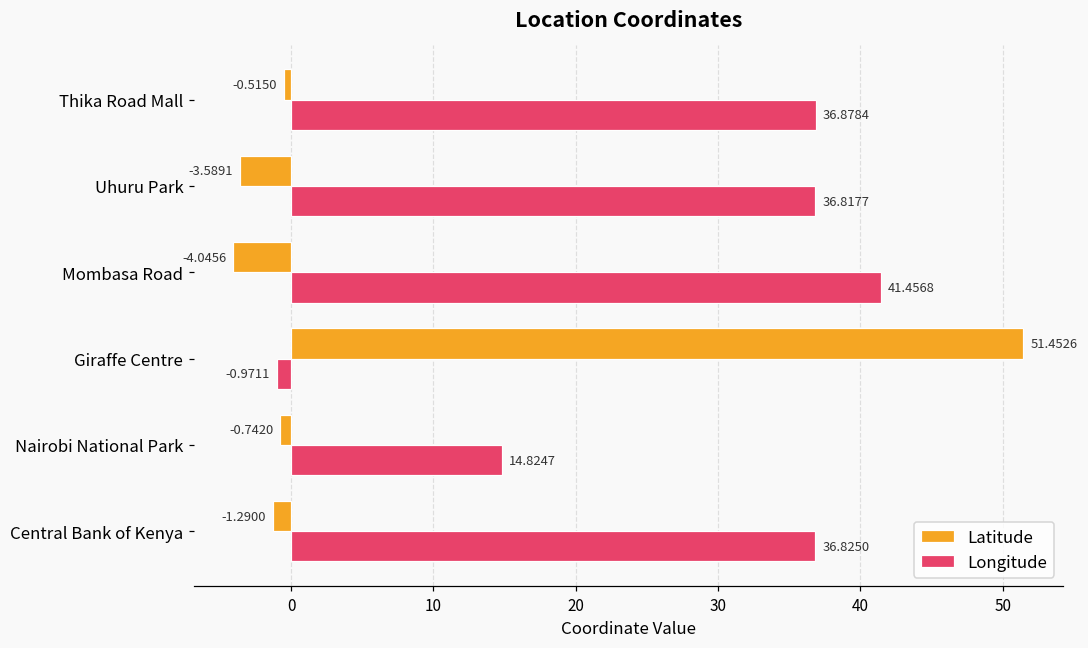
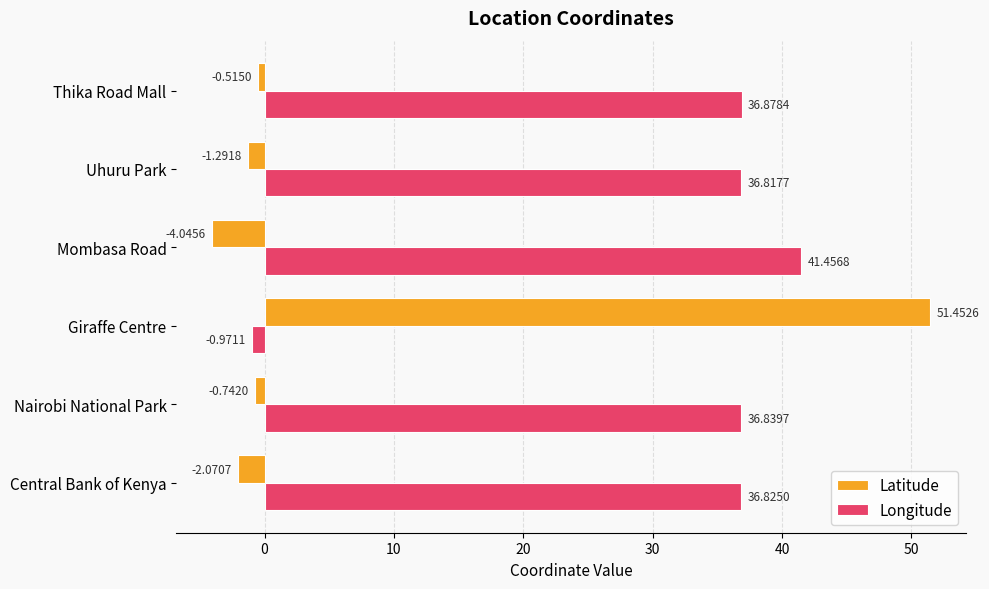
Latitude, Uhuru Park: -3.5891 -> -1.2918
Longitude, Nairobi National Park: 14.8247 -> 36.8397
Latitude, Central Bank of Kenya: -1.2900 -> -2.0707
